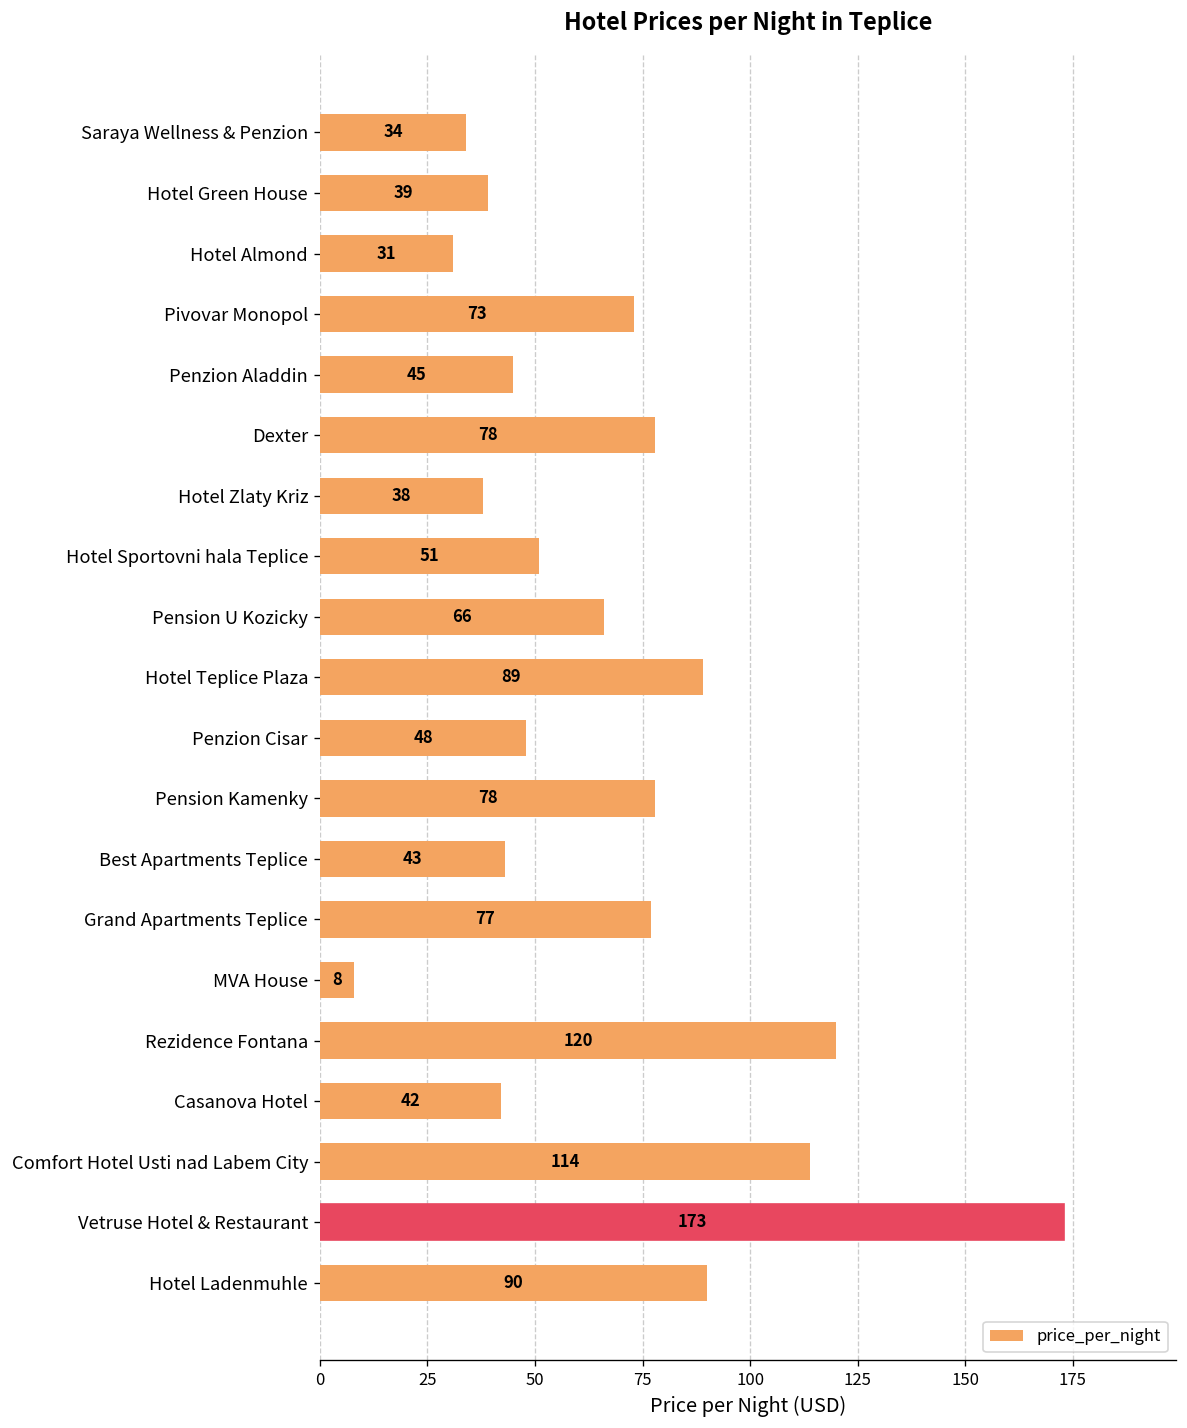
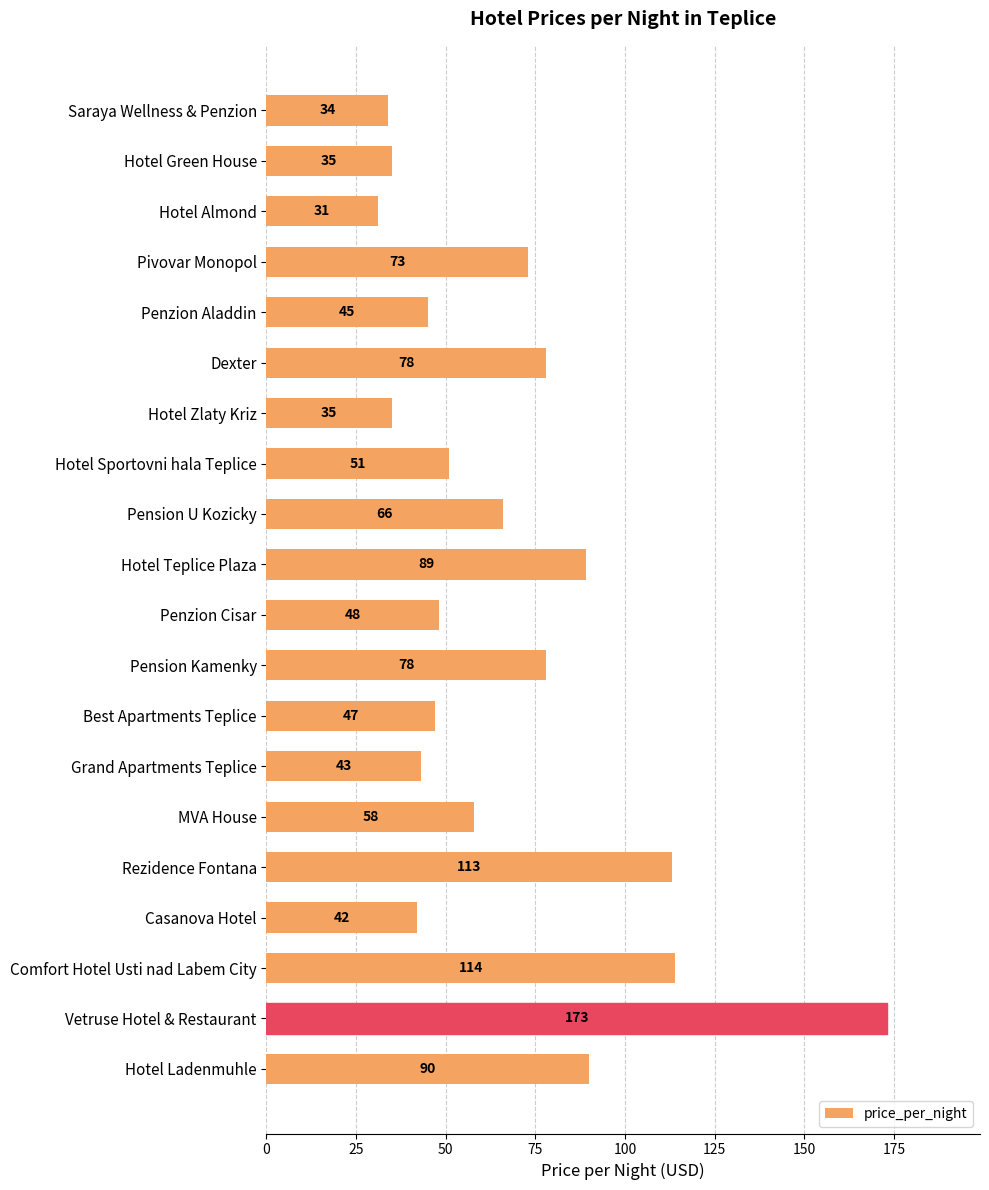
Hotel Green House: 39 -> 35
Hotel Zlaty Kriz: 38 -> 35
Best Apartments Teplice: 43 -> 47
Grand Apartments Teplice: 77 -> 43
MVA House: 8 -> 58
Rezidence Fontana: 120 -> 113
